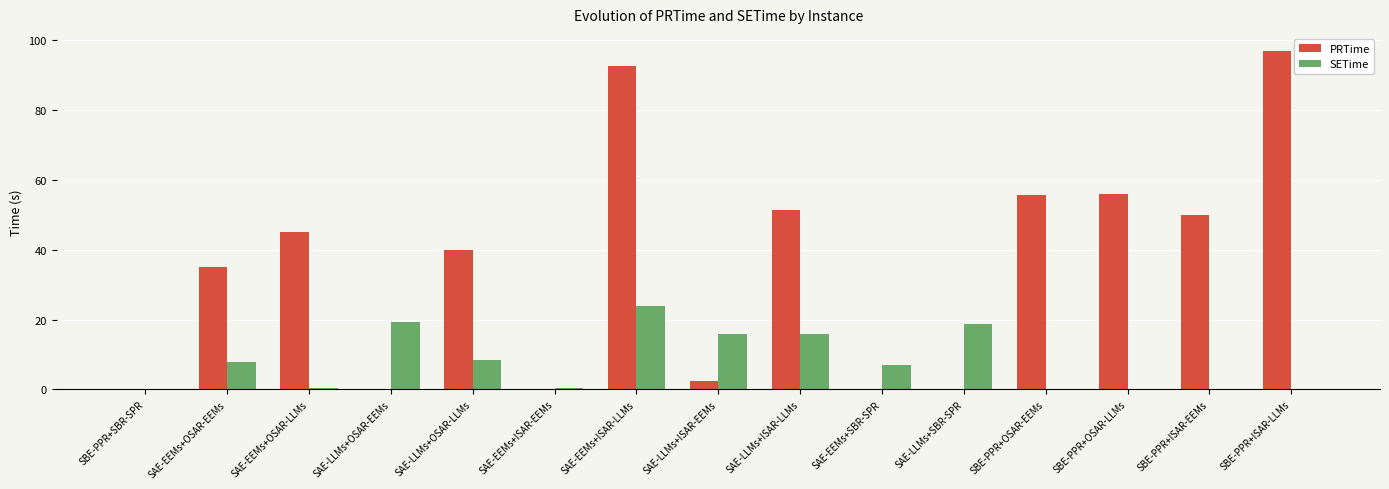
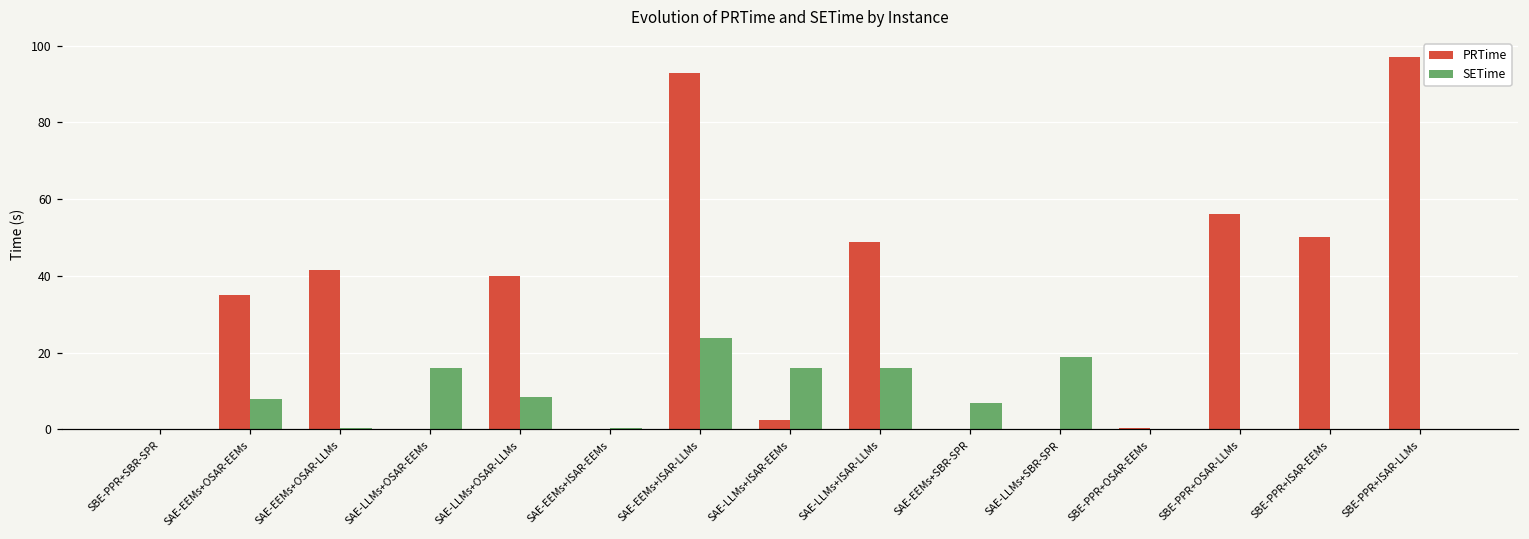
PRTime, SAE-EEMs+OSAR-LLMs: 45 -> 42
SETime, SAE-LLMs+OSAR-EEMs: 19 -> 16
PRTime, SAE-LLMs+ISAR-LLMs: 51 -> 49
PRTime, SBE-PPR+OSAR-EEMs: 56 -> 0
